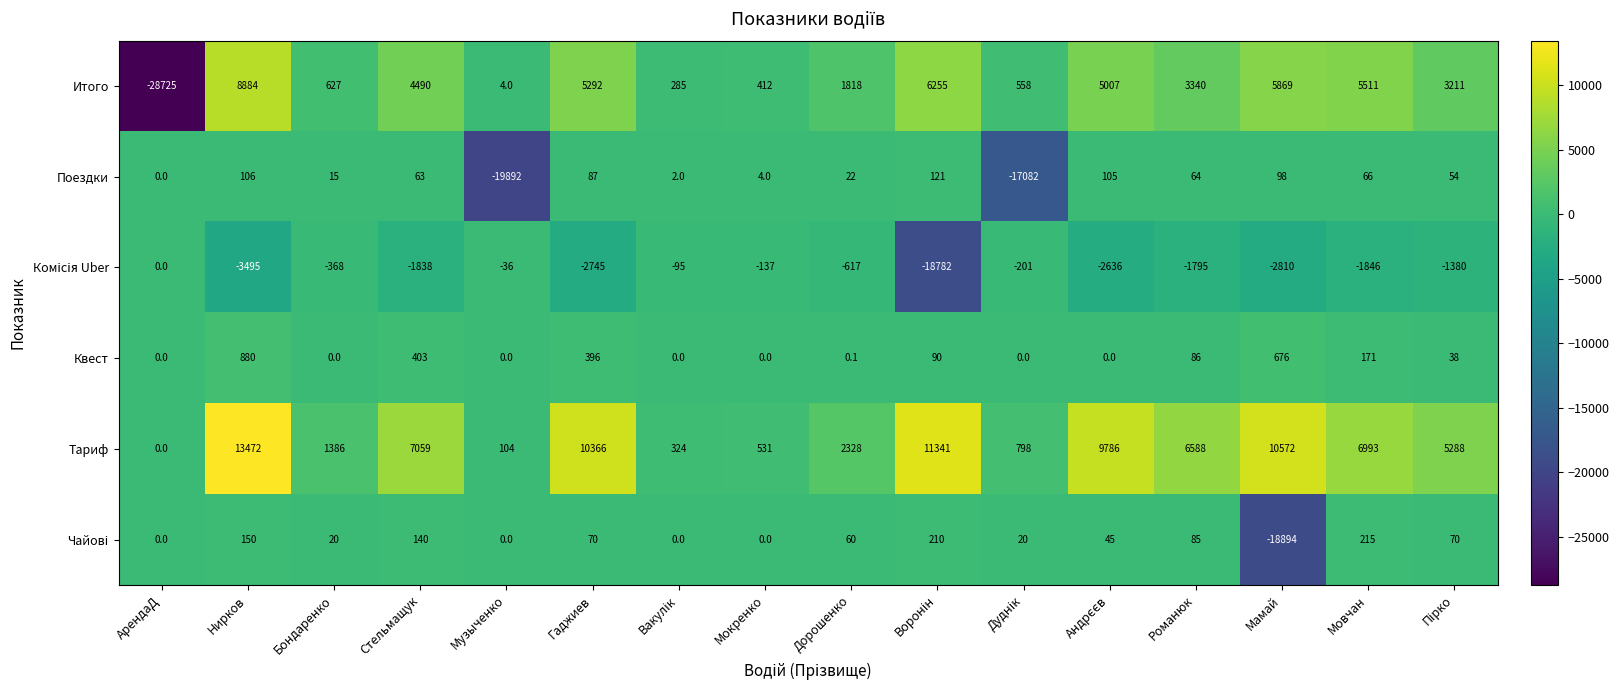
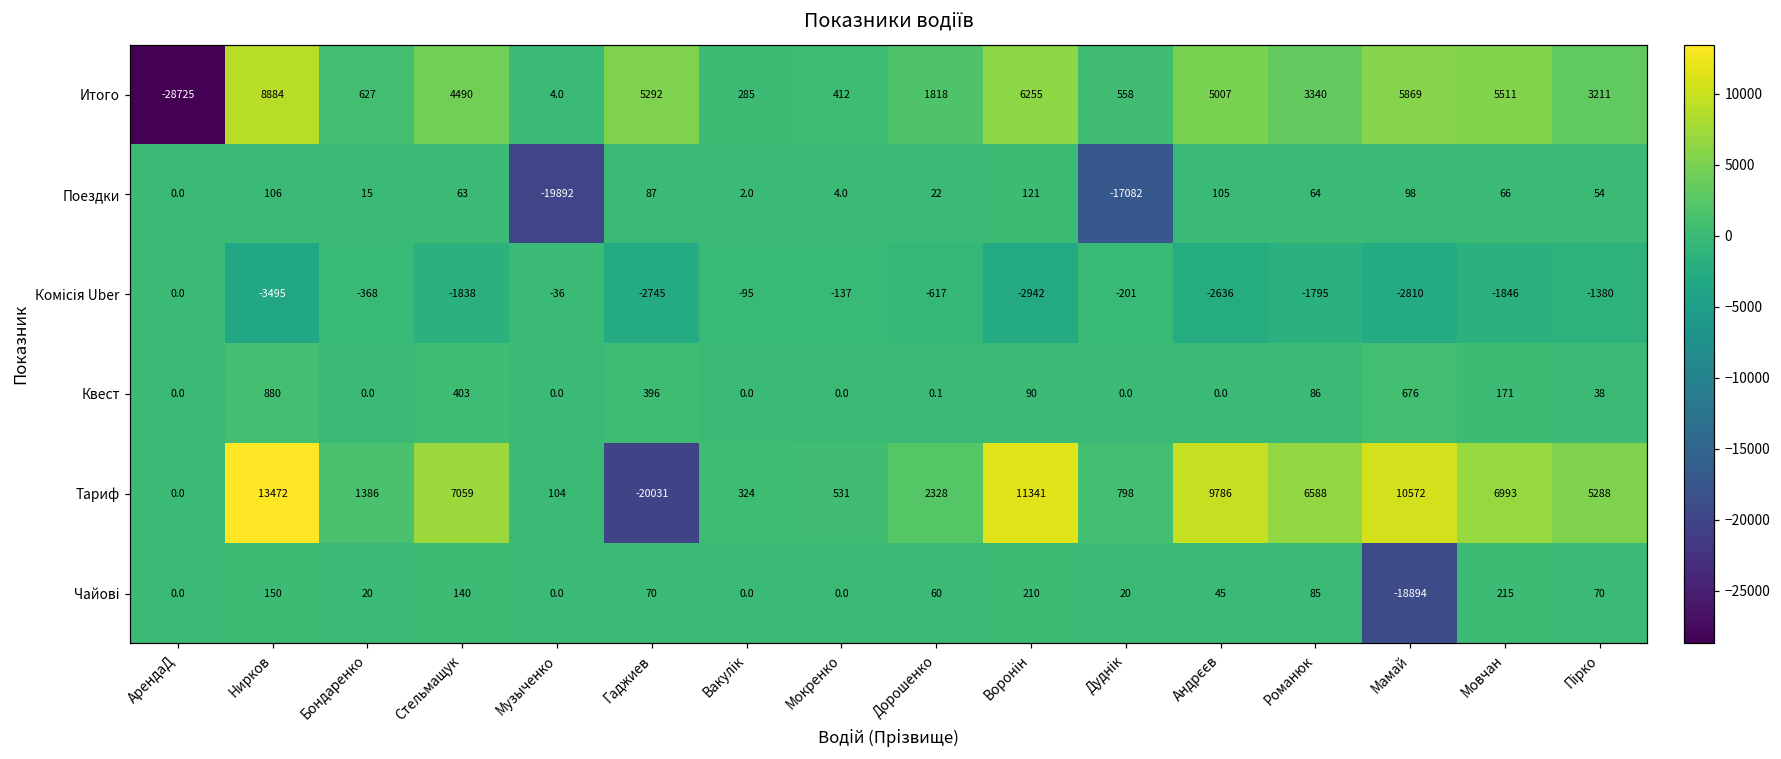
Комісія Uber, Воронін: -18782 -> -2942
Тариф, Гаджиев: 10366 -> -20031
